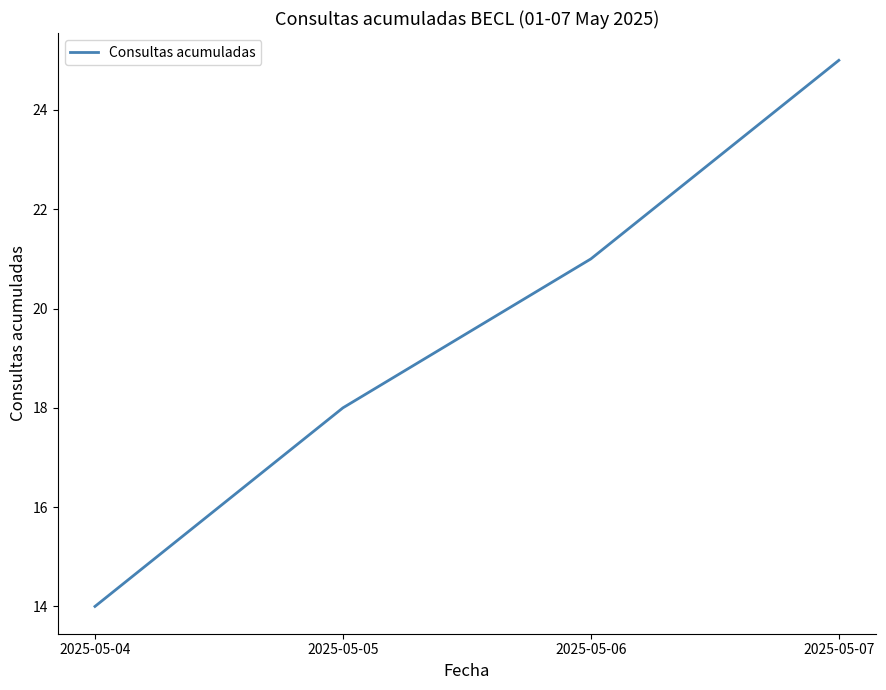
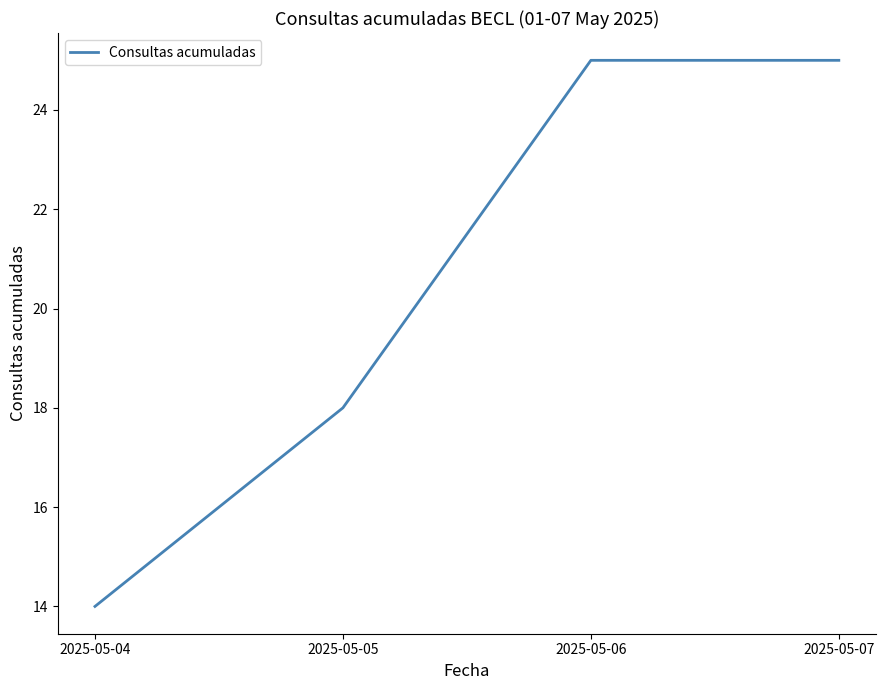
2025-05-06: 21 -> 25
